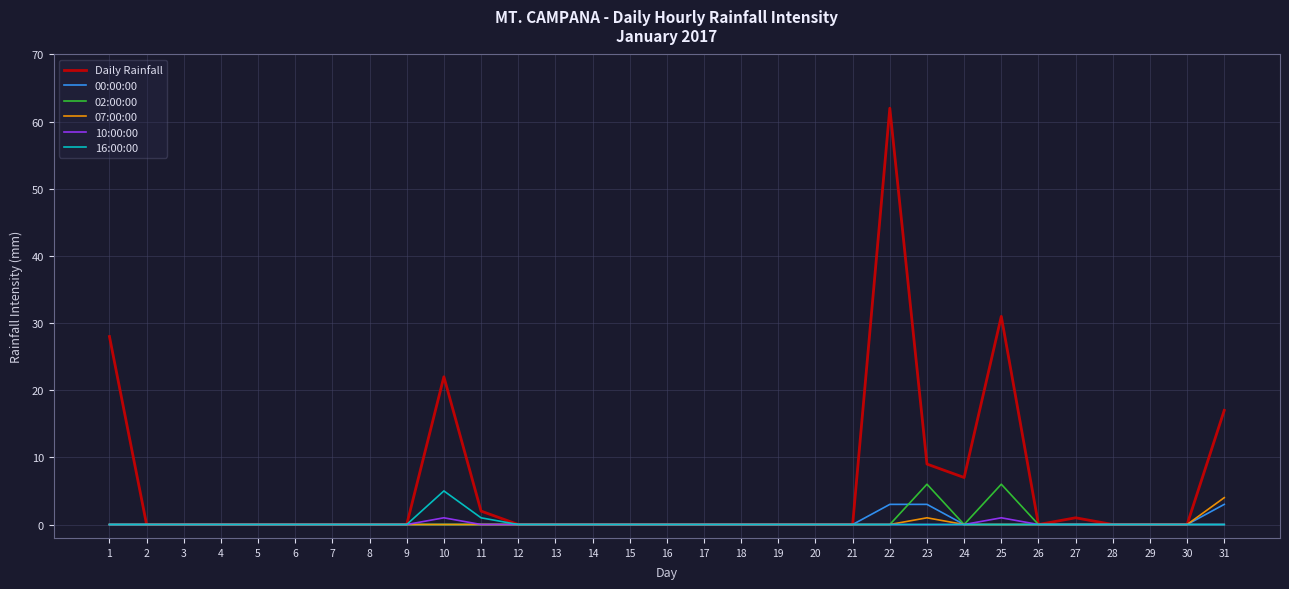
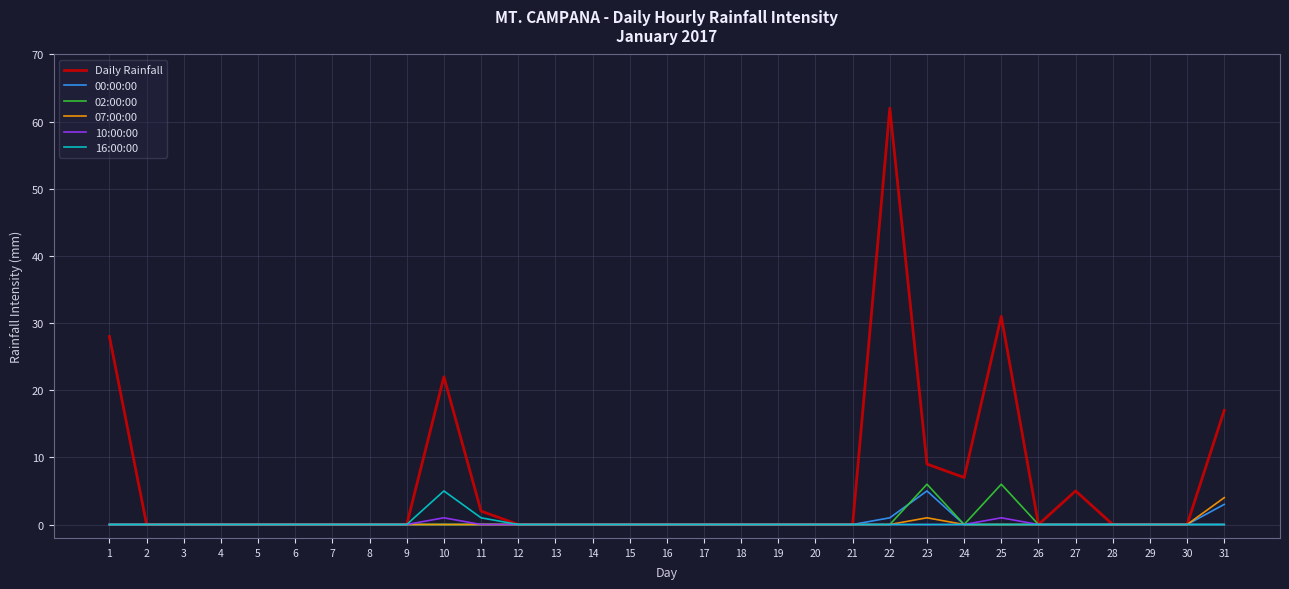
00:00:00, 22: 3 -> 1
00:00:00, 23: 3 -> 5
Daily Rainfall, 27: 1 -> 5
